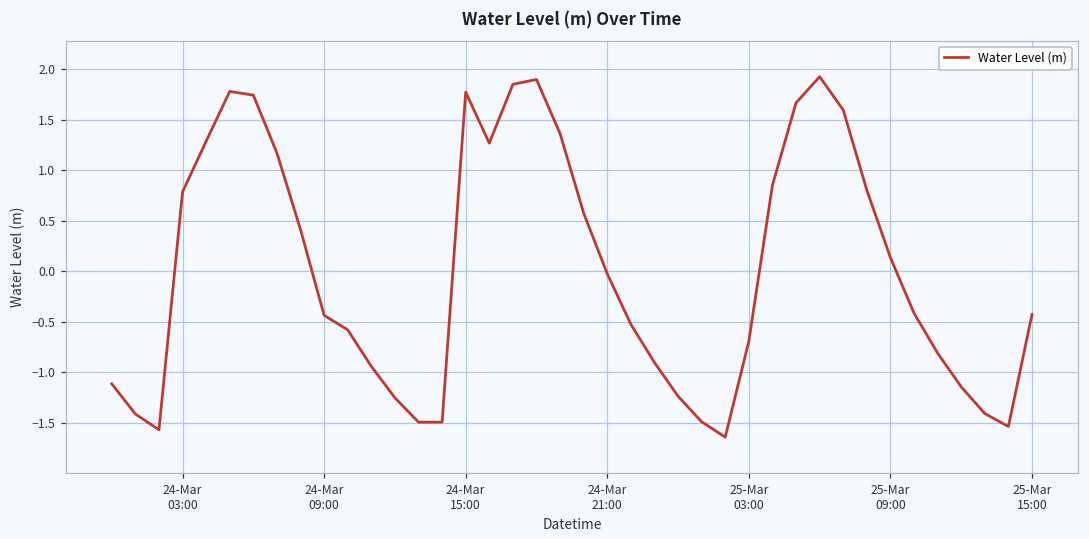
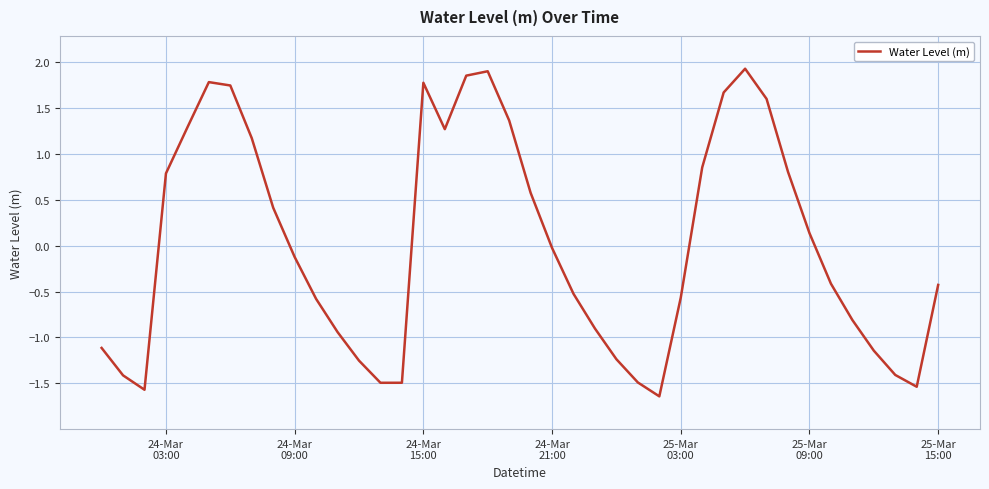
24-Mar 09:00: -0.4 -> -0.1
25-Mar 03:00: -0.7 -> -0.6
